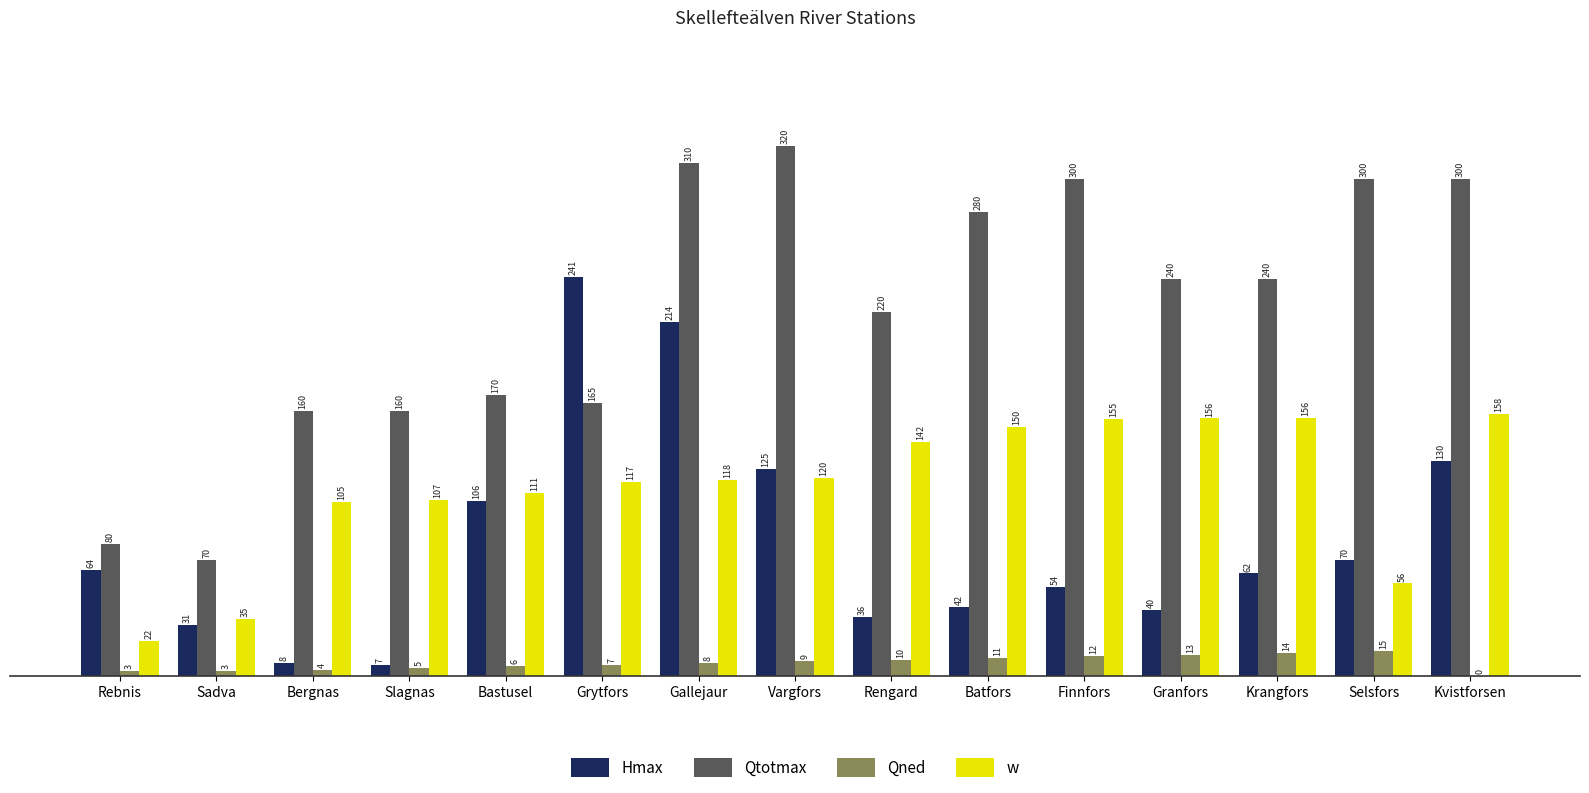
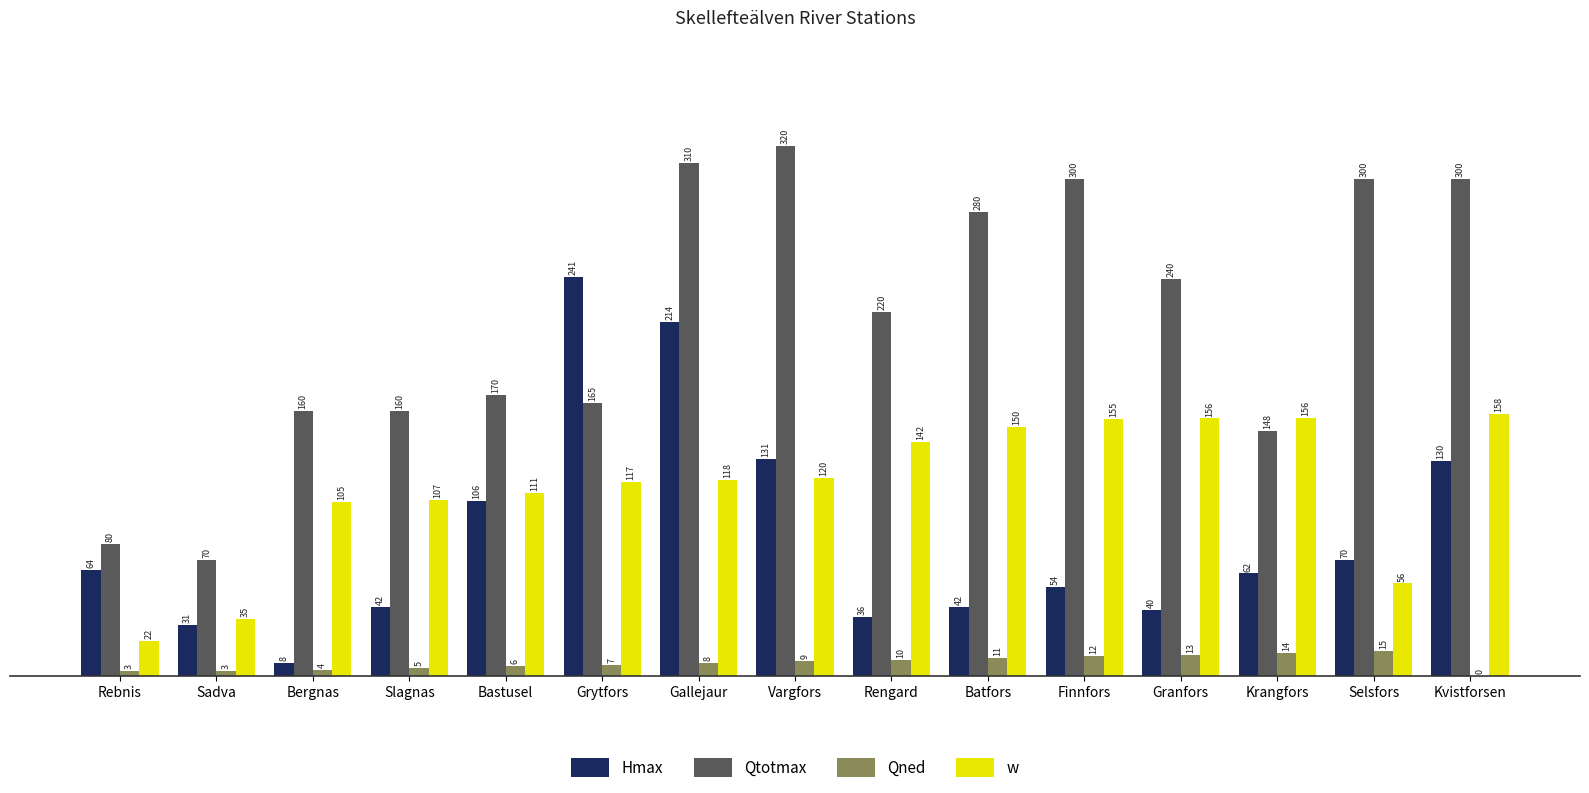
Hmax, Slagnas: 7 -> 42
Hmax, Vargfors: 125 -> 131
Qtotmax, Krangfors: 240 -> 148
